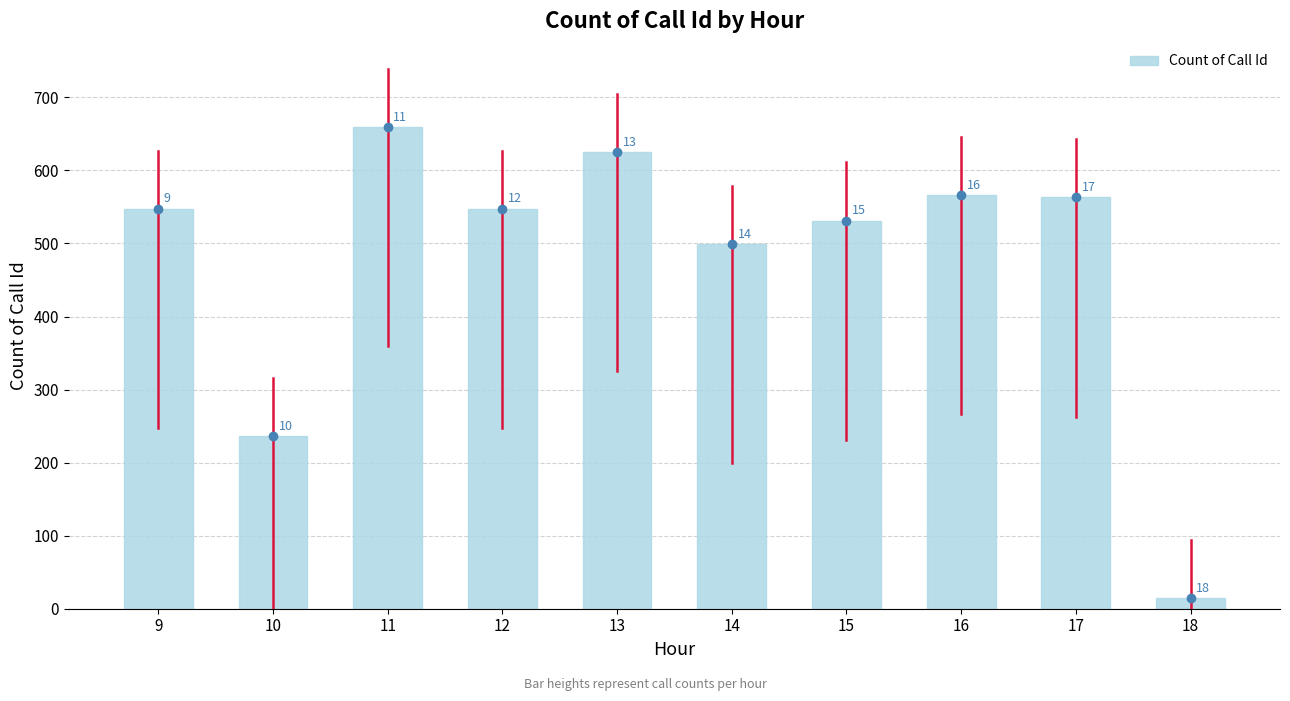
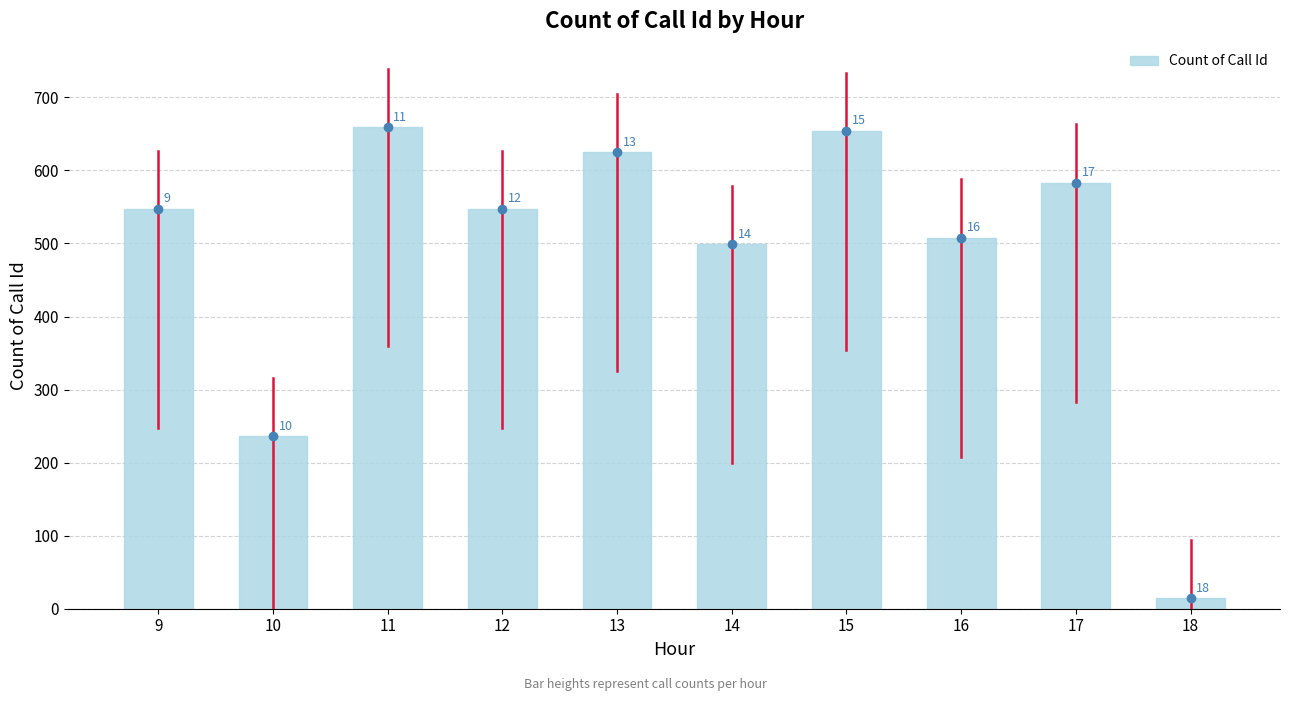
Count of Call Id, 15: 530 -> 650
Count of Call Id, 16: 570 -> 510
Count of Call Id, 17: 560 -> 580
